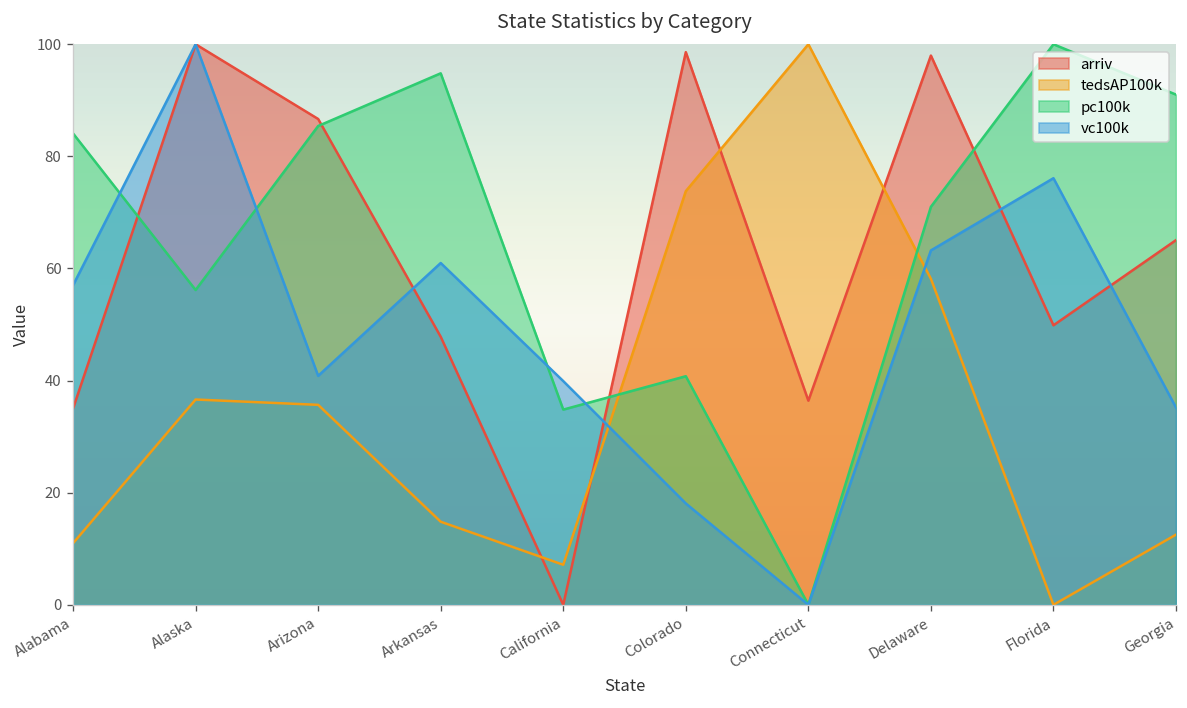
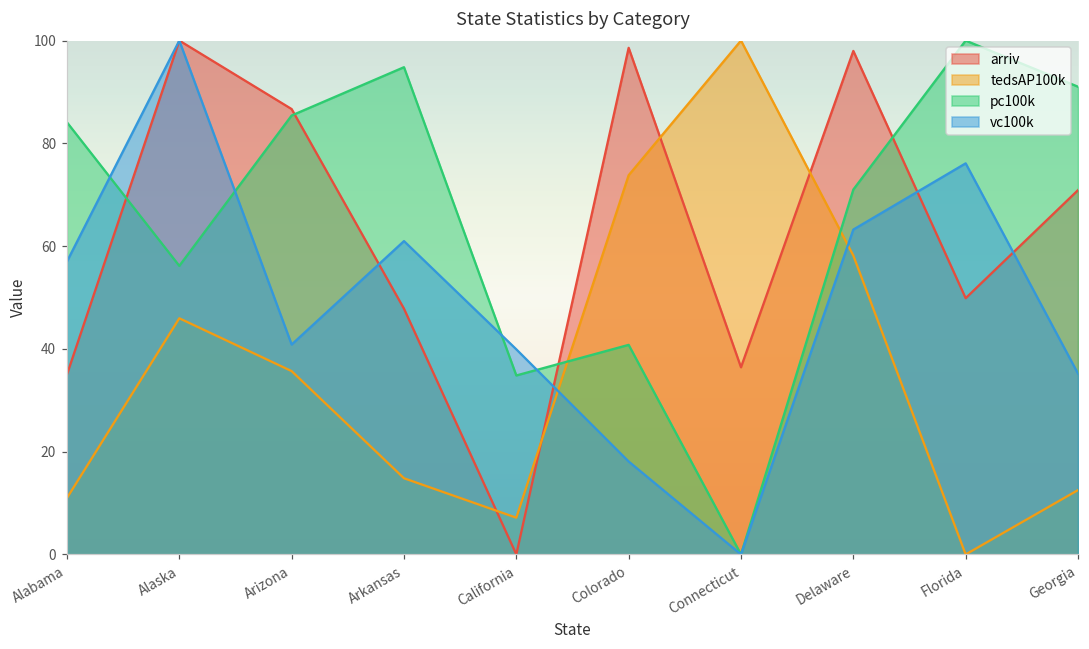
tedsAP100k, Alaska: 37 -> 46
arriv, Georgia: 65 -> 71
